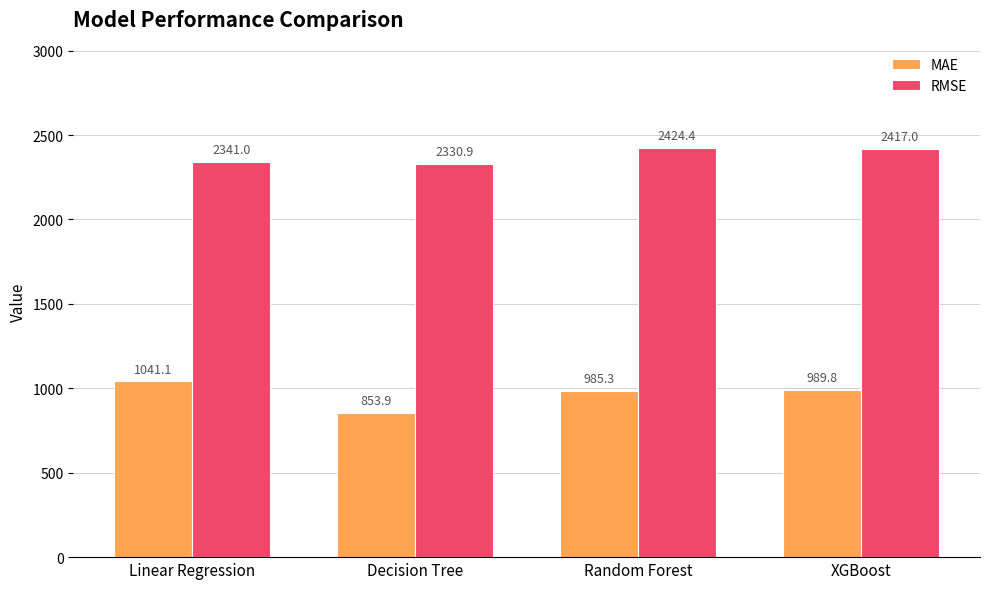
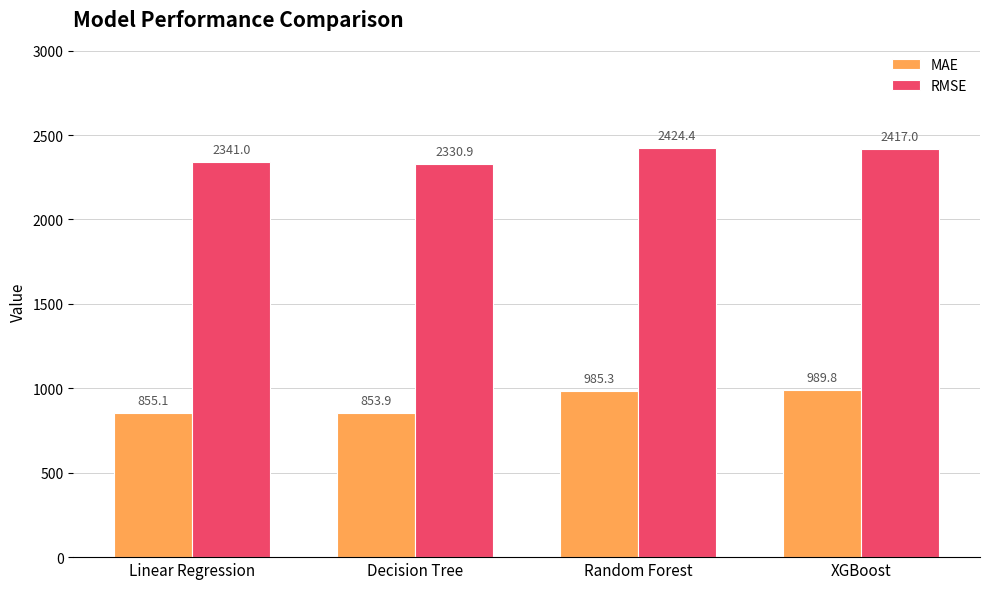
MAE, Linear Regression: 1041.1 -> 855.1
